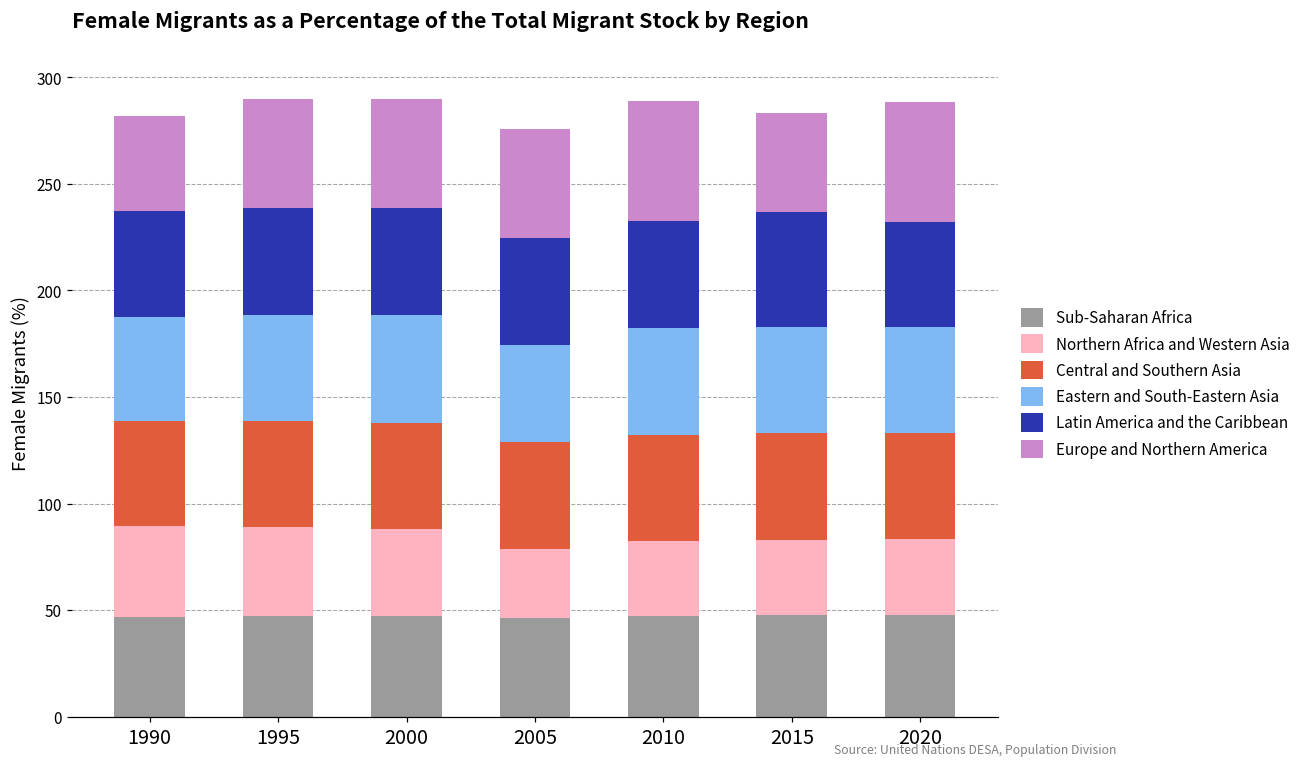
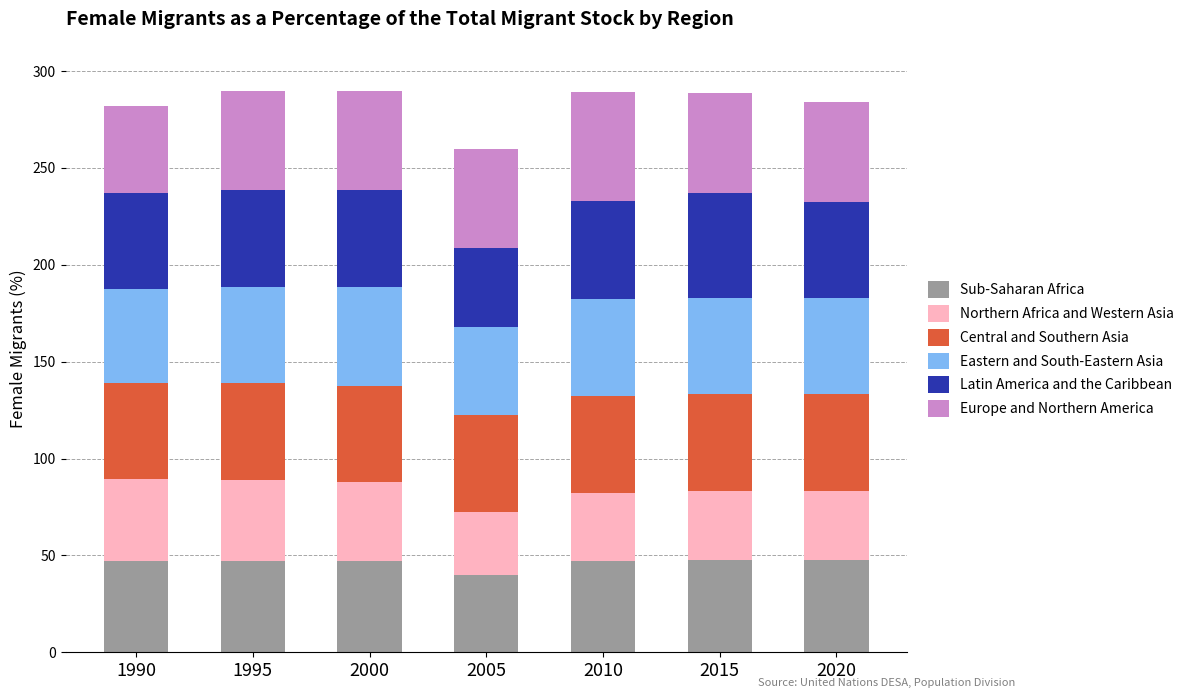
Sub-Saharan Africa, 2005: 46 -> 40
Latin America and the Caribbean, 2005: 50 -> 41
Europe and Northern America, 2015: 47 -> 52
Europe and Northern America, 2020: 56 -> 52
